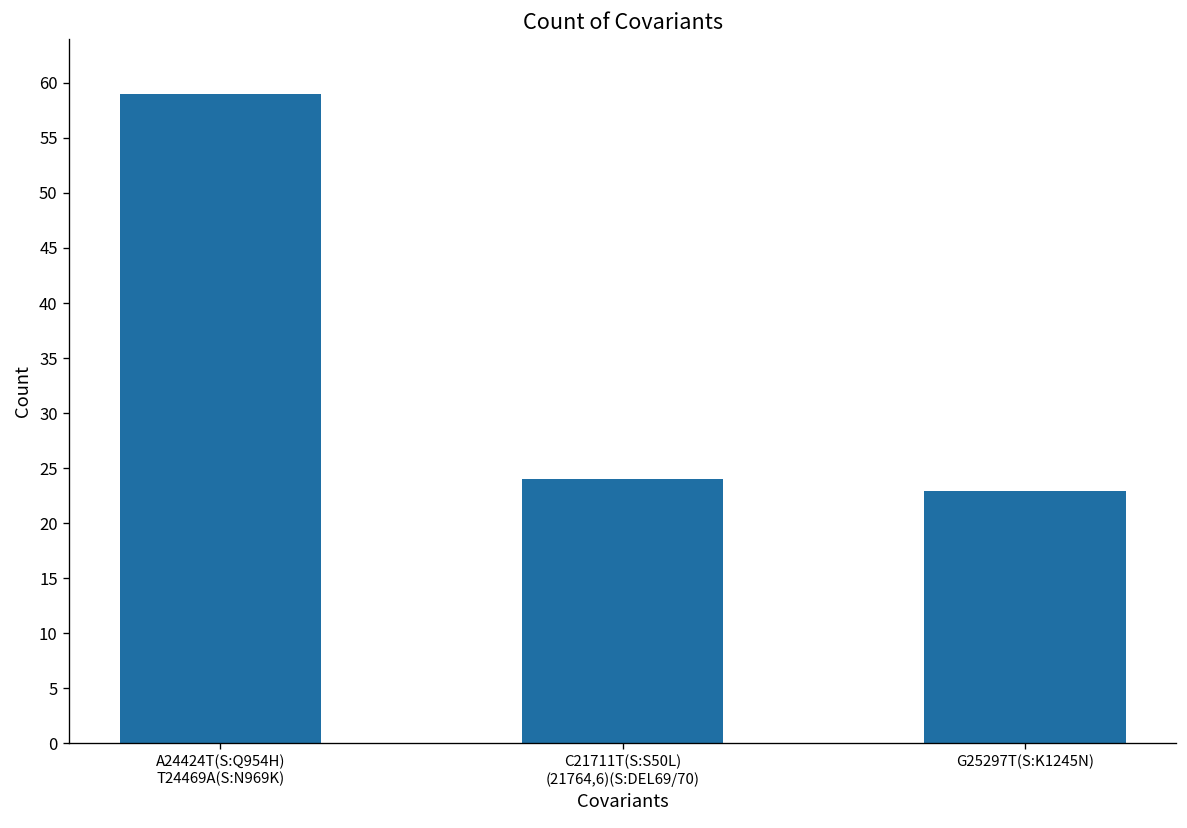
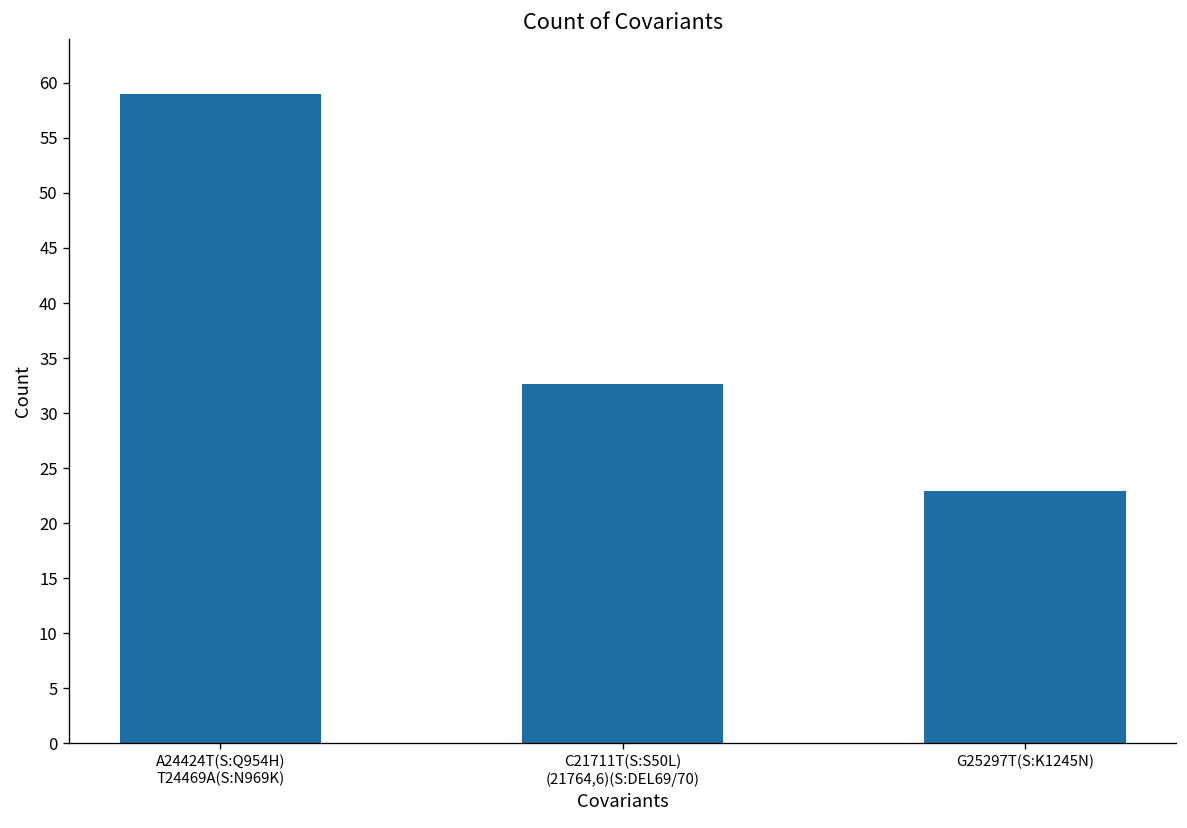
C21711T(S:S50L) (21764,6)(S:DEL69/70): 24 -> 33
